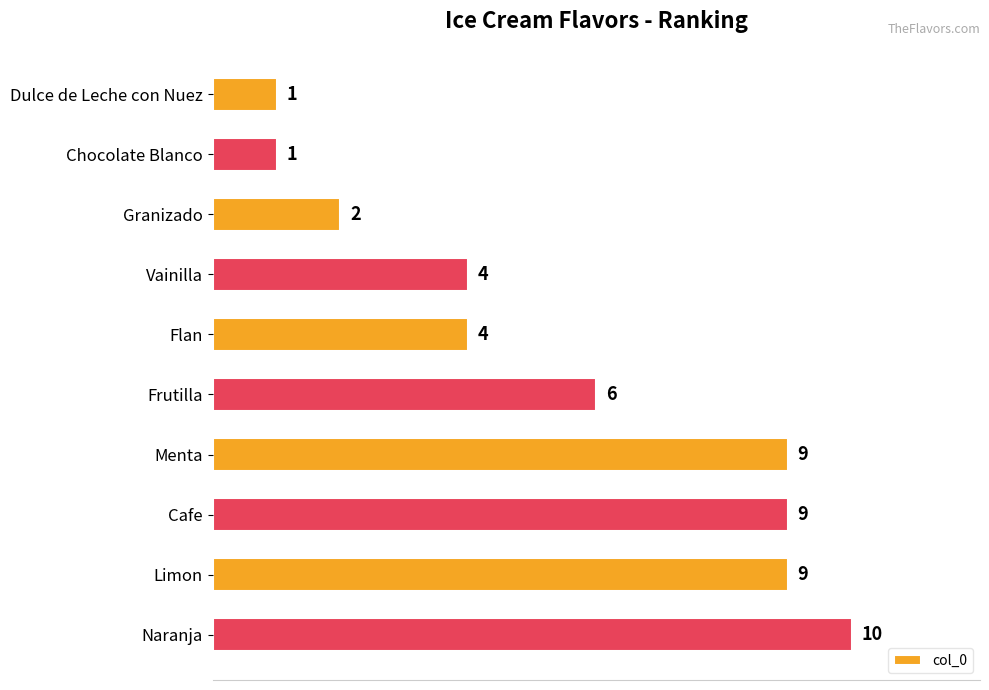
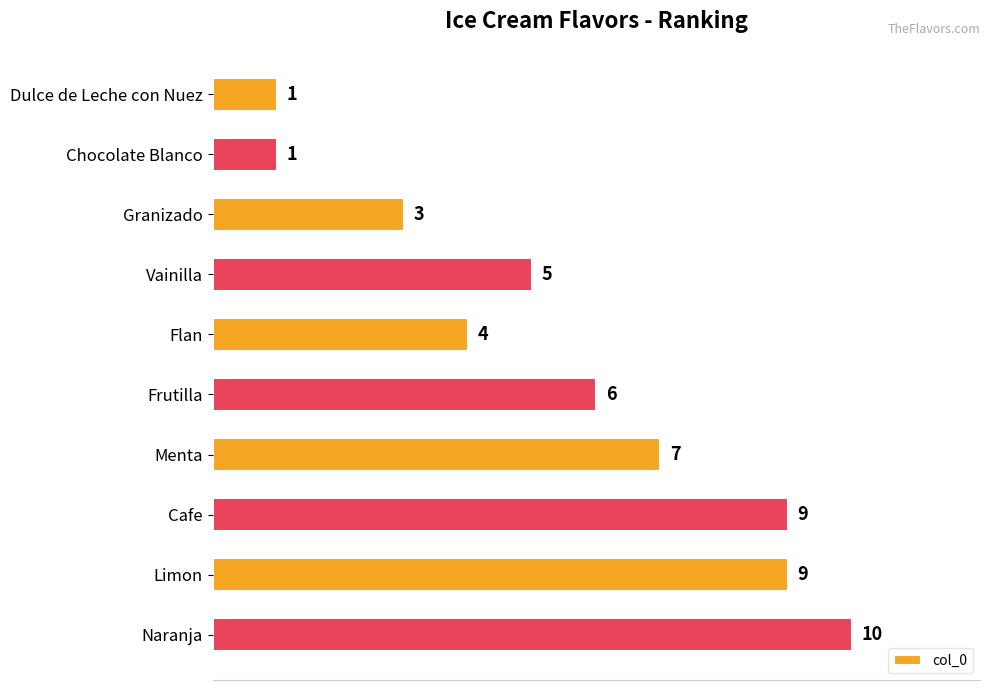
Granizado: 2 -> 3
Vainilla: 4 -> 5
Menta: 9 -> 7
